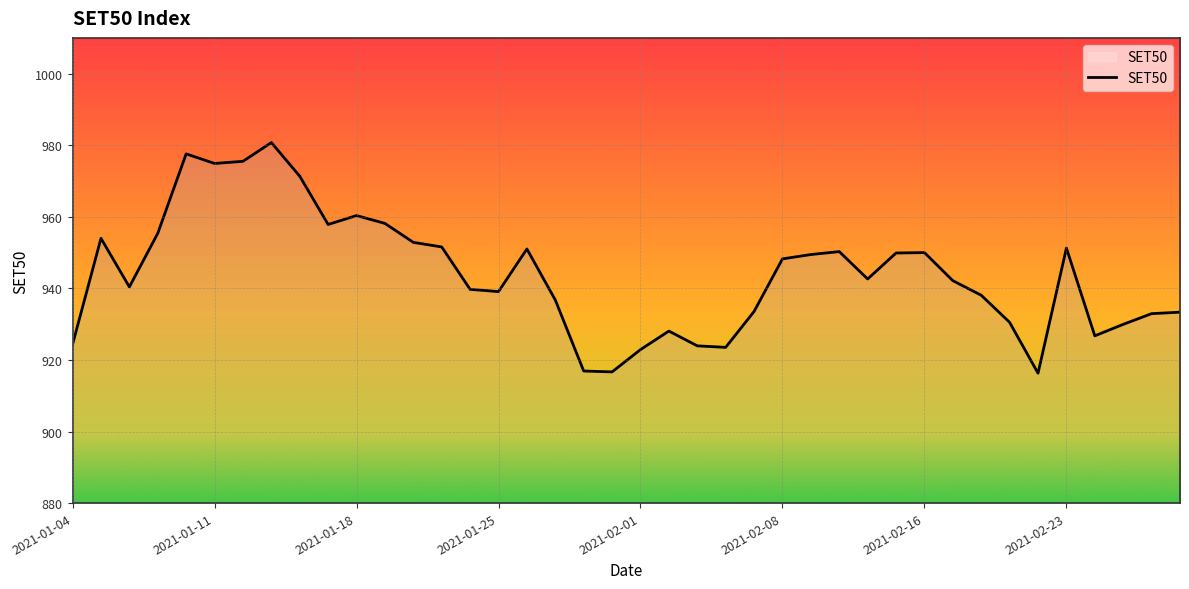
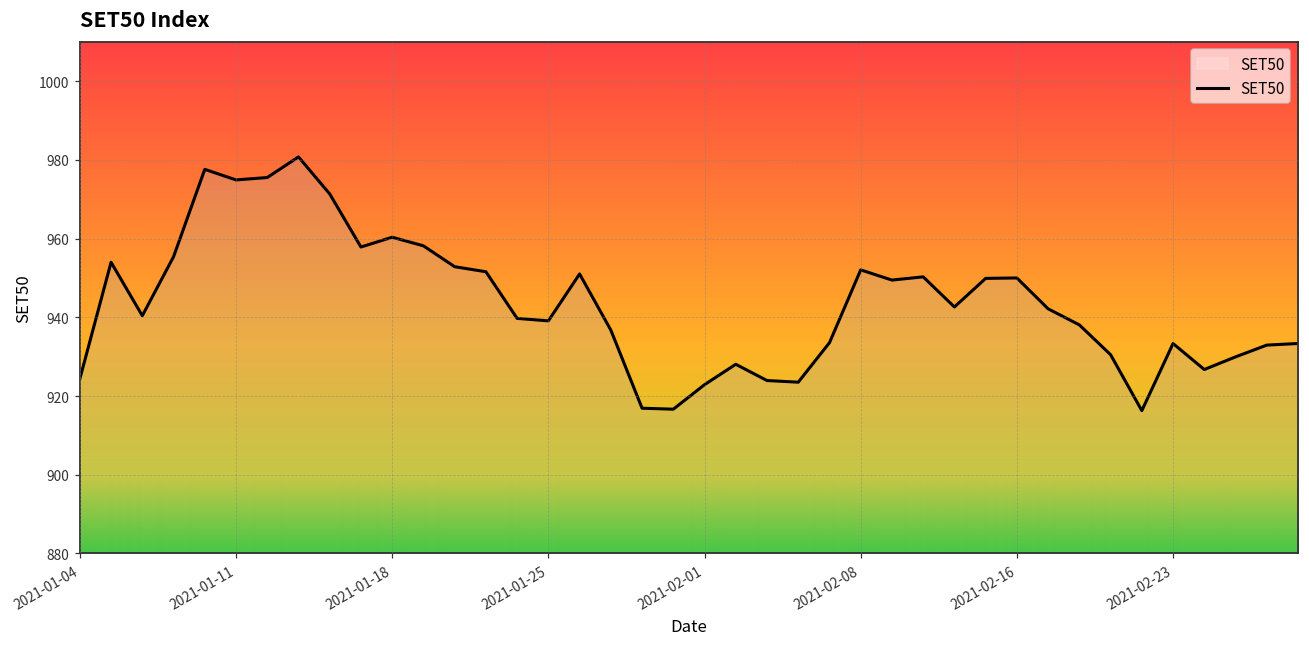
2021-02-08: 948 -> 952
2021-02-23: 951 -> 933
